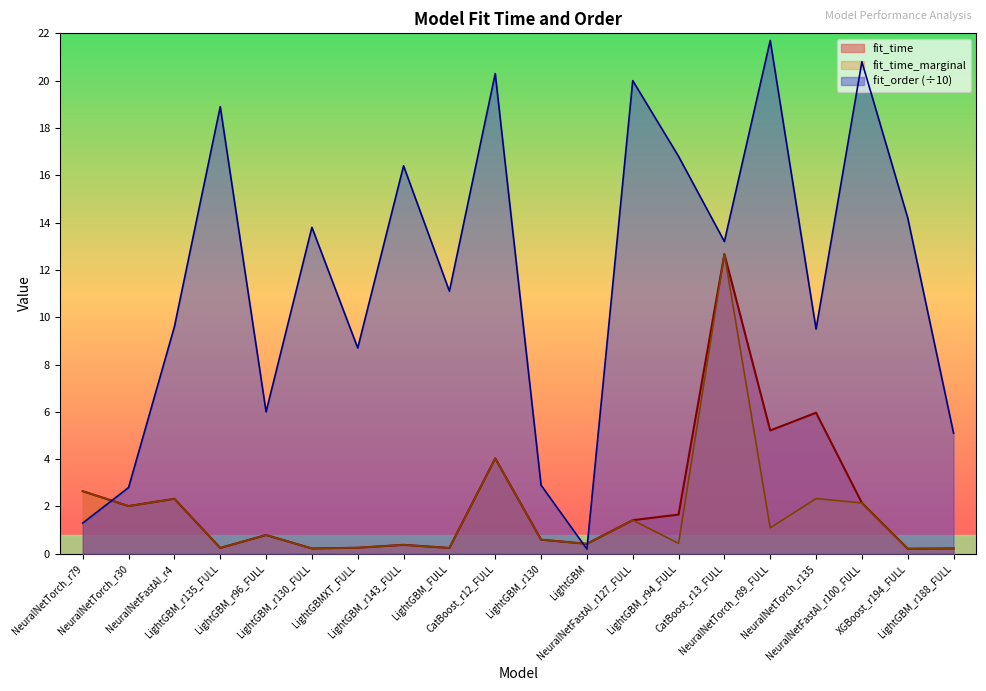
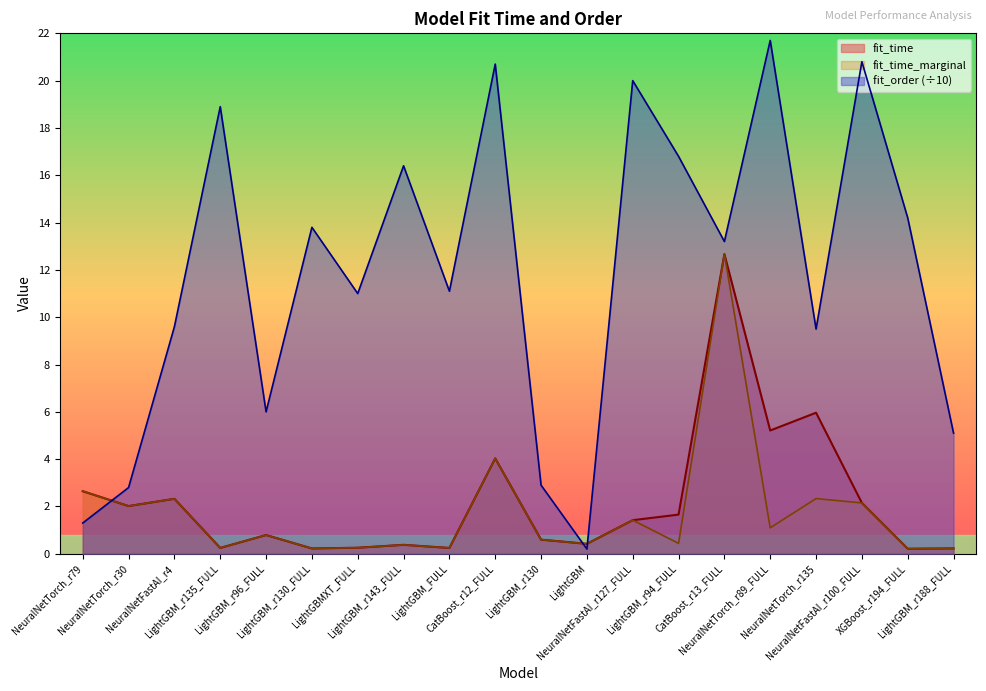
fit_order (÷10), LightGBMXT_FULL: 8.7 -> 11.0
fit_order (÷10), CatBoost_r12_FULL: 20.3 -> 20.7
